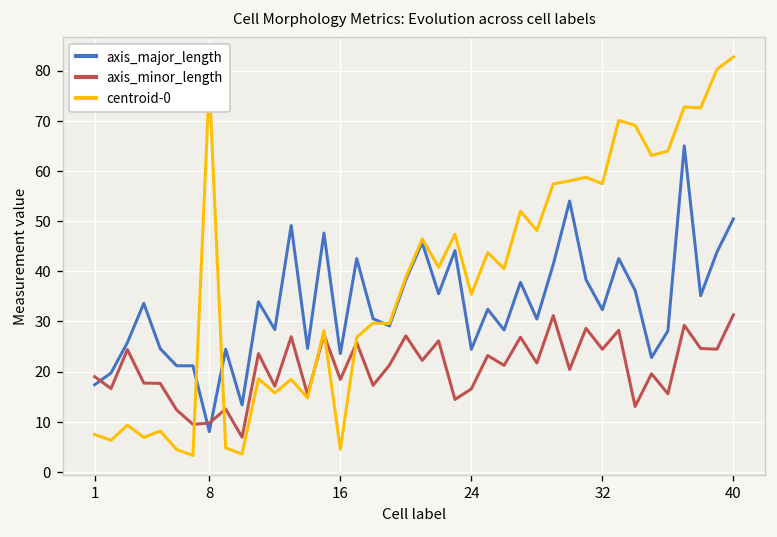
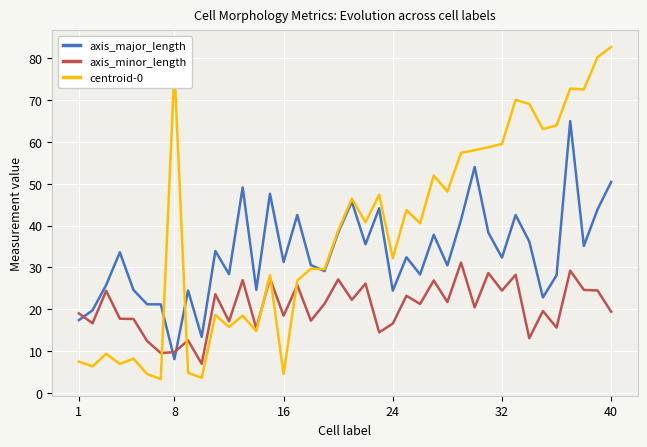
axis_major_length, 16: 24 -> 31
centroid-0, 24: 35 -> 32
centroid-0, 32: 57 -> 60
axis_minor_length, 40: 31 -> 19
